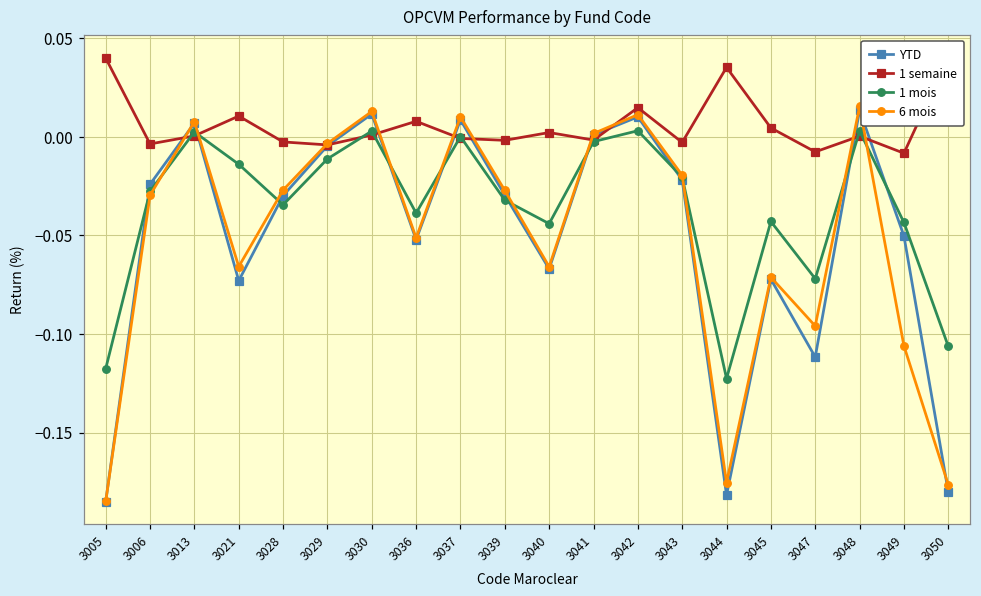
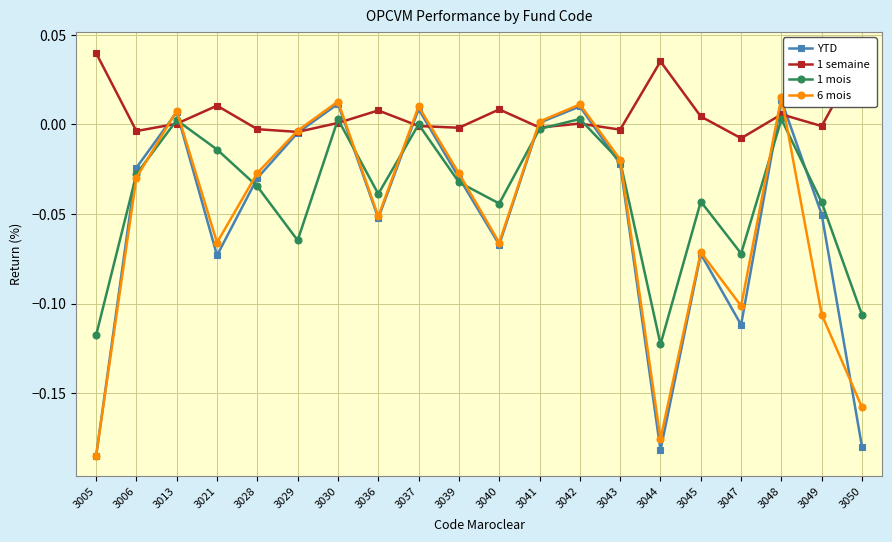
1 mois, 3029: -0.011 -> -0.065
1 semaine, 3040: 0.002 -> 0.008
1 semaine, 3042: 0.015 -> 0.001
6 mois, 3047: -0.096 -> -0.101
1 semaine, 3048: 0.000 -> 0.006
1 semaine, 3049: -0.008 -> -0.001
6 mois, 3050: -0.176 -> -0.158
